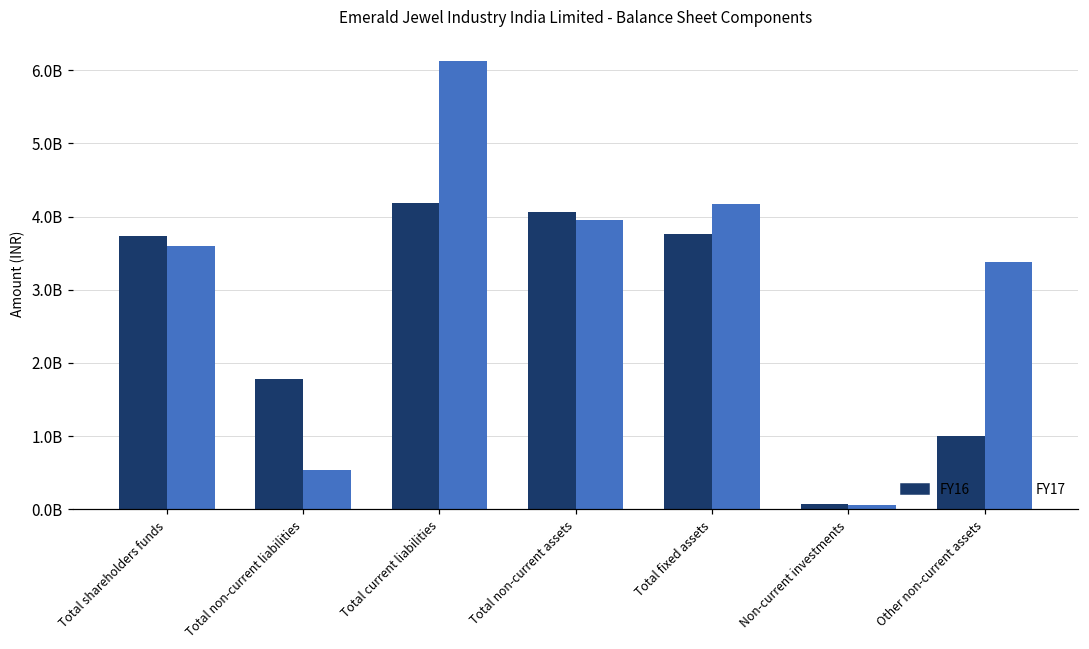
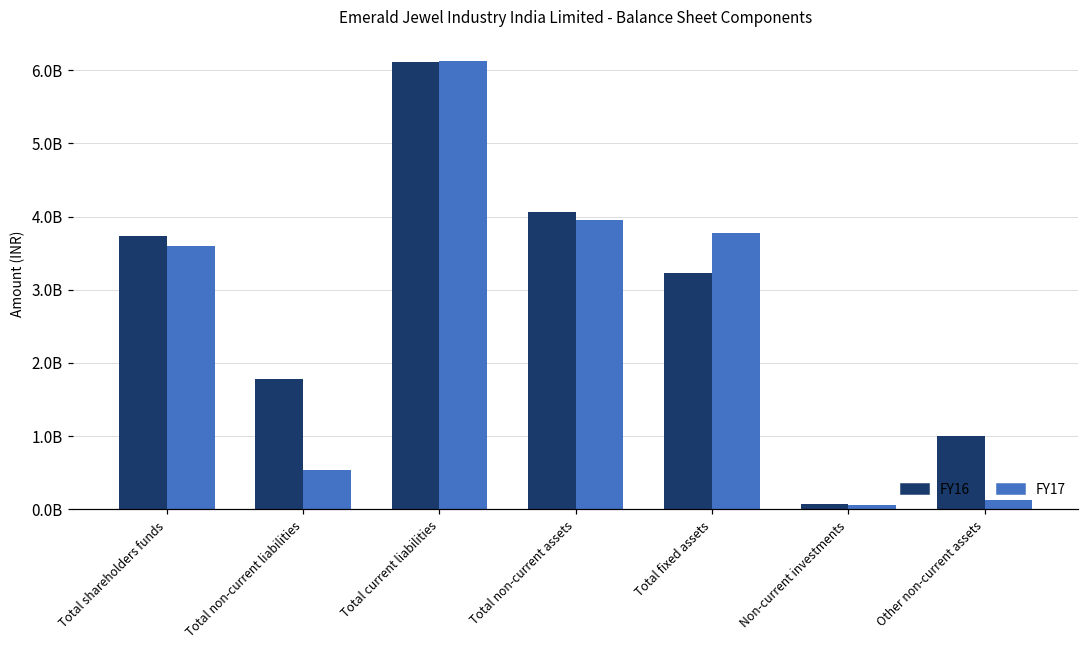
FY16, Total current liabilities: 4200000000 -> 6100000000
FY16, Total fixed assets: 3800000000 -> 3200000000
FY17, Total fixed assets: 4200000000 -> 3800000000
FY17, Other non-current assets: 3400000000 -> 100000000
